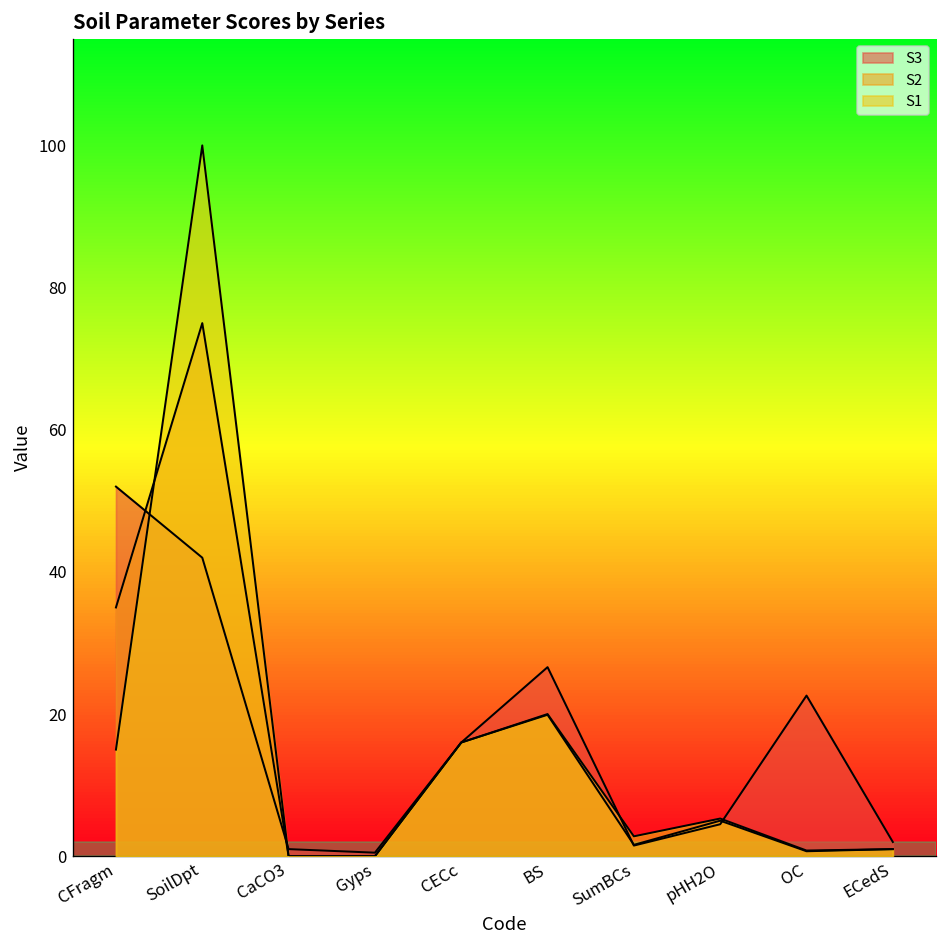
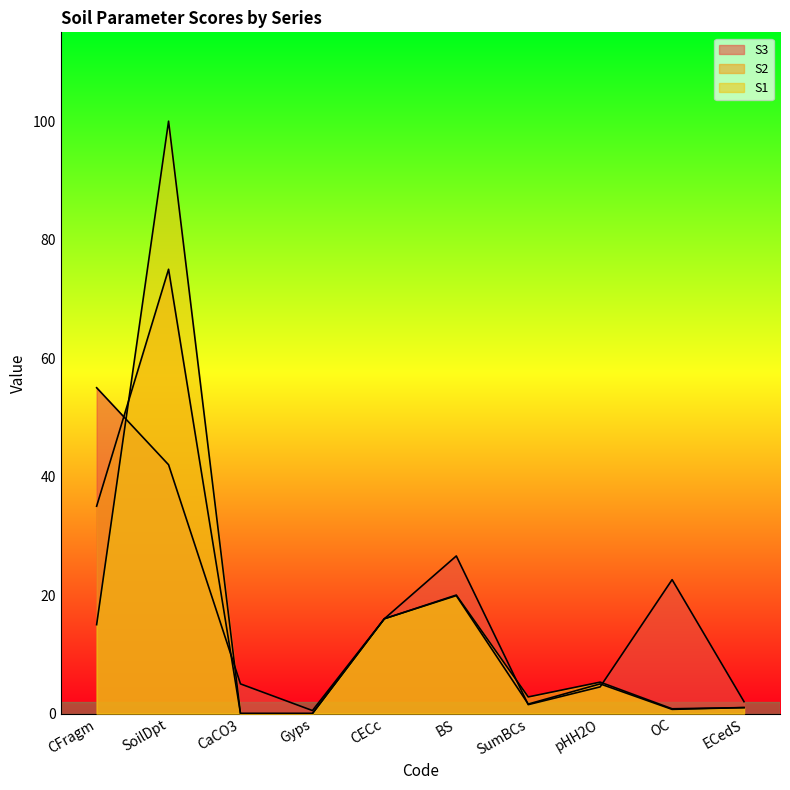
S3, CFragm: 52 -> 55
S3, CaCO3: 1 -> 5
